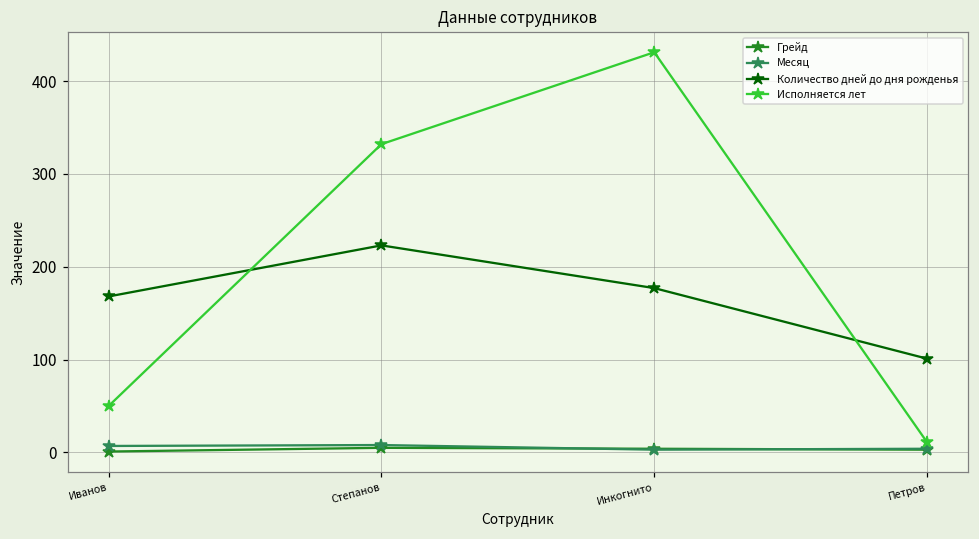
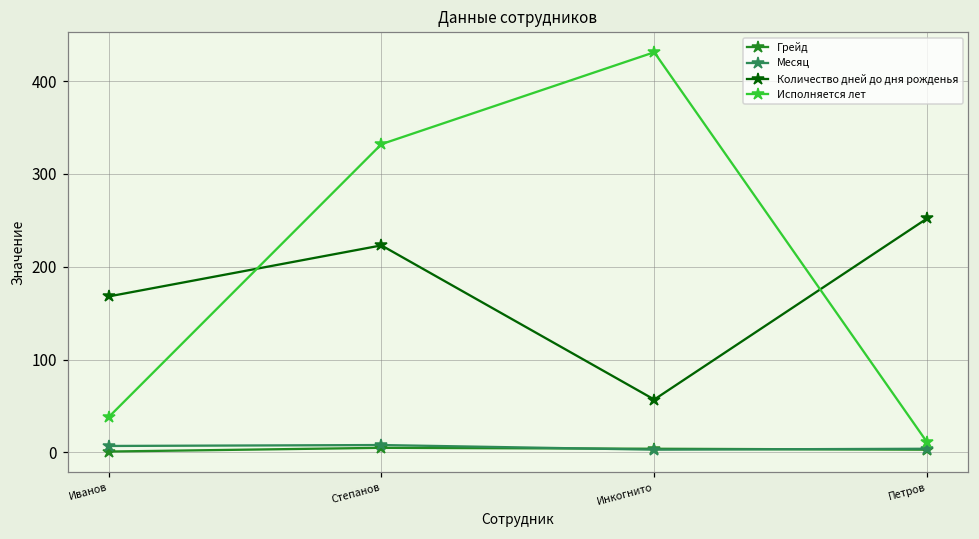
Исполняется лет, Иванов: 50 -> 40
Количество дней до дня рожденья, Инкогнито: 180 -> 60
Количество дней до дня рожденья, Петров: 100 -> 250
